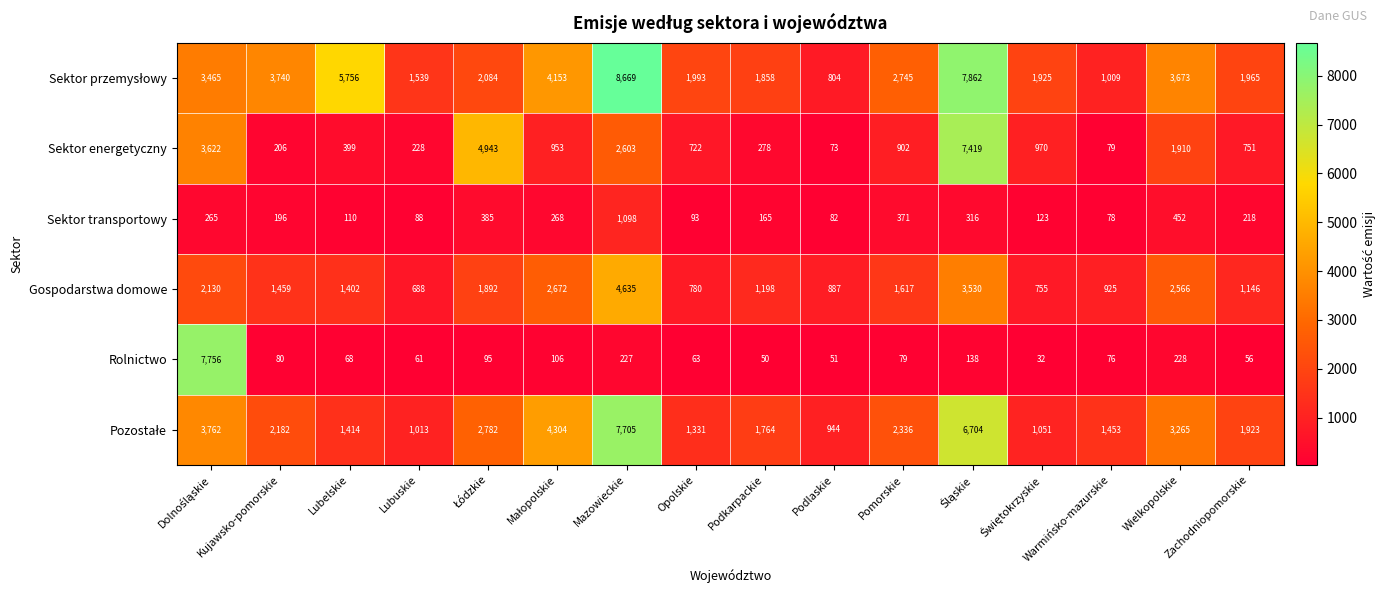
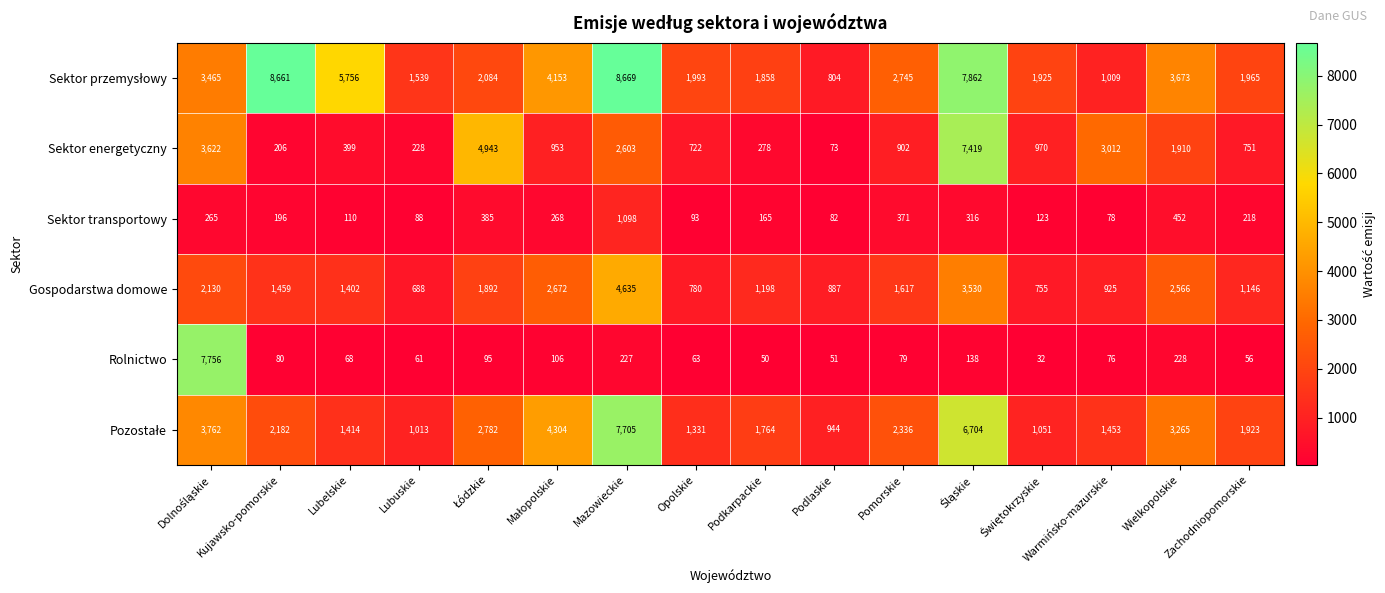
Sektor przemysłowy, Kujawsko-pomorskie: 3,740 -> 8,661
Sektor energetyczny, Warmińsko-mazurskie: 79 -> 3,012
